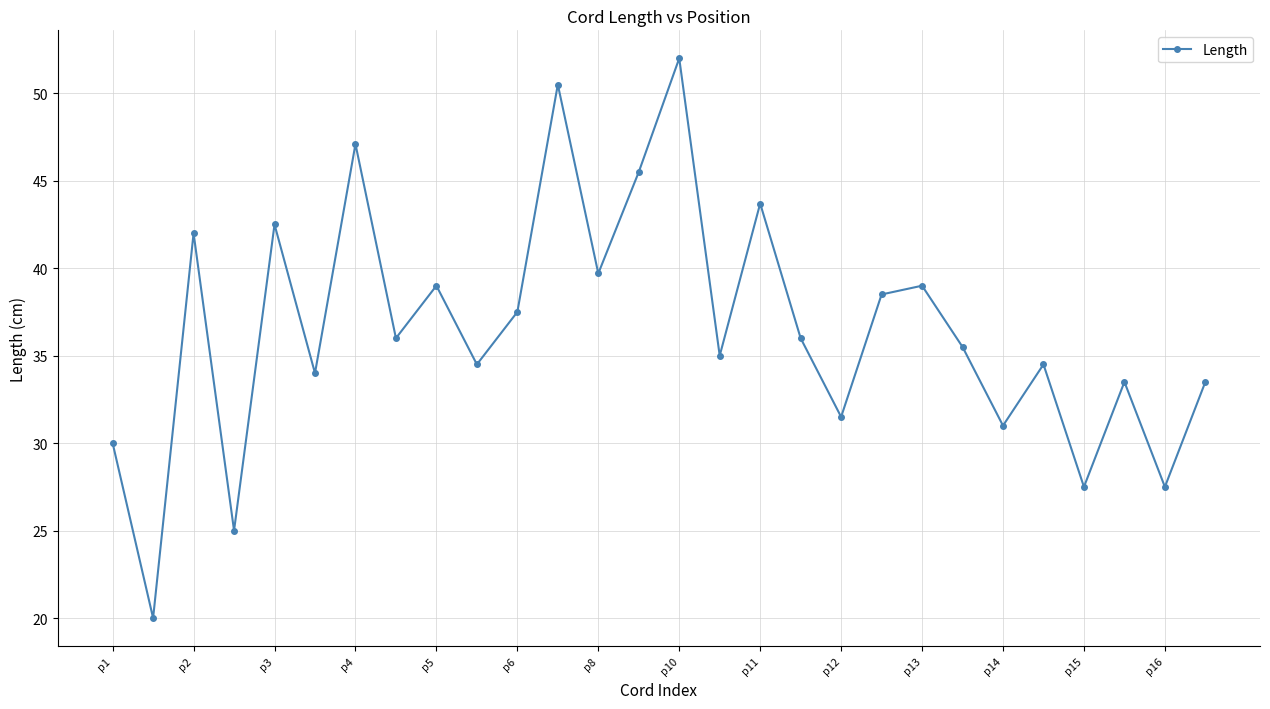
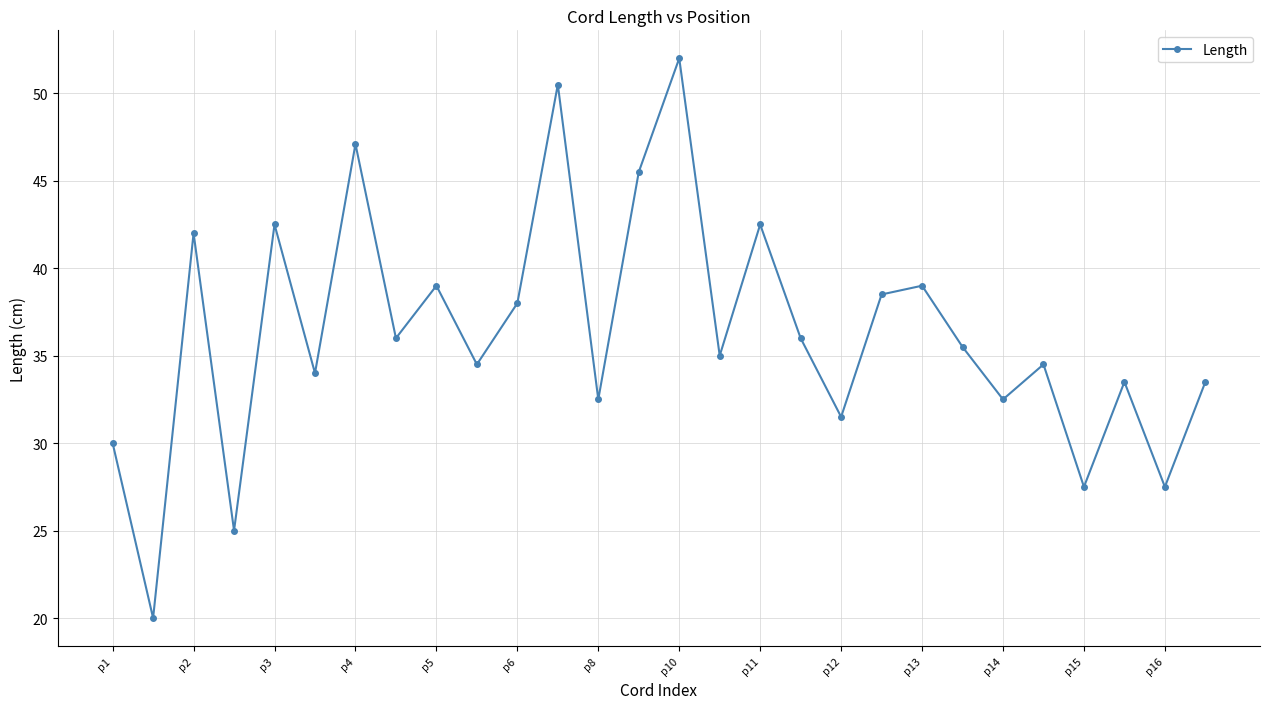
p6: 37.5 -> 38.0
p8: 39.7 -> 32.5
p11: 43.7 -> 42.5
p14: 31.0 -> 32.5
